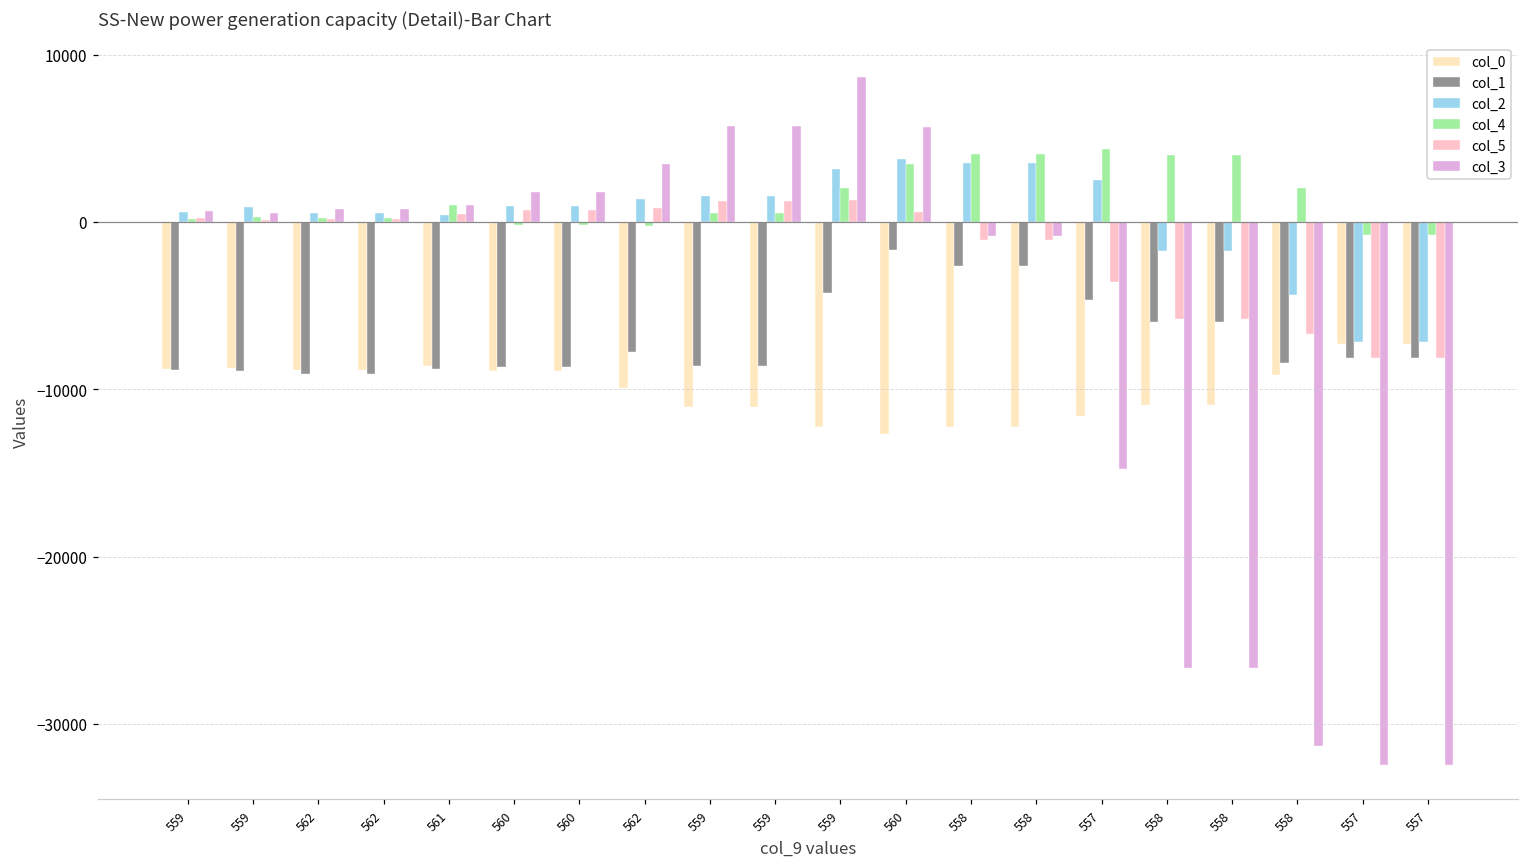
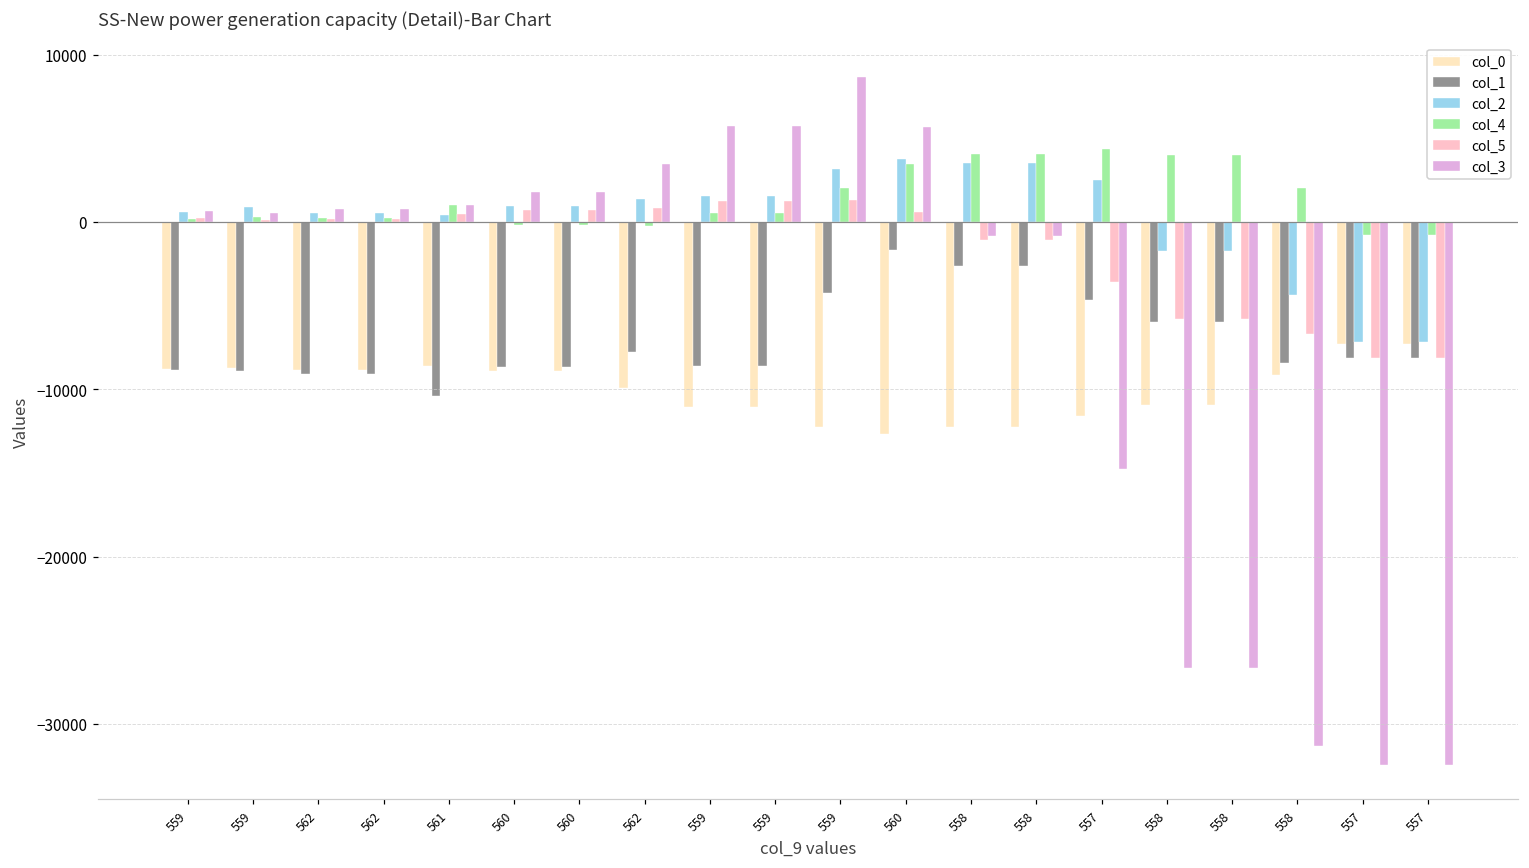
col_1, 561: -8800 -> -10400
